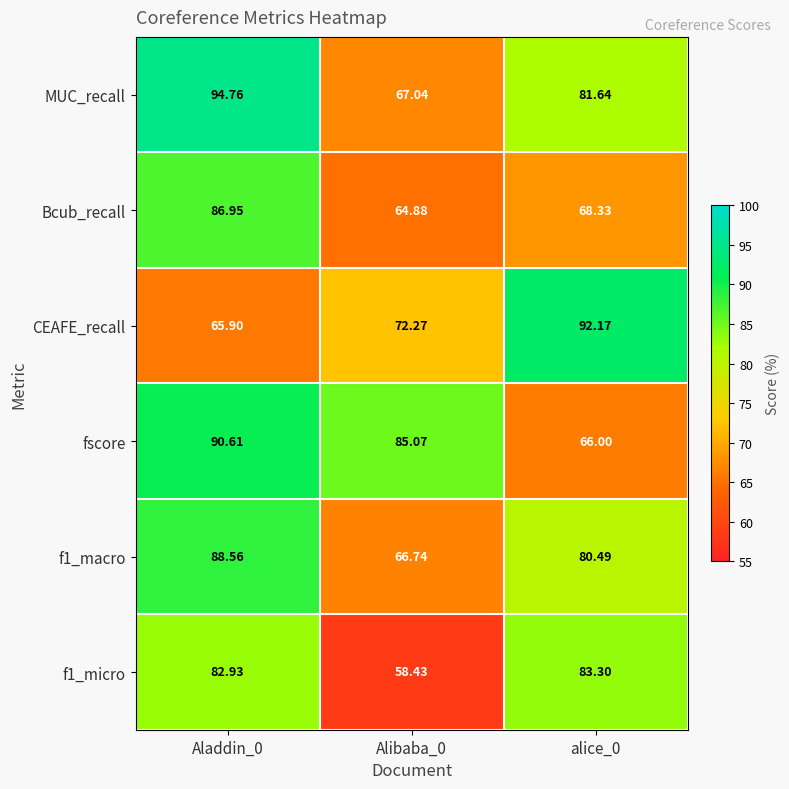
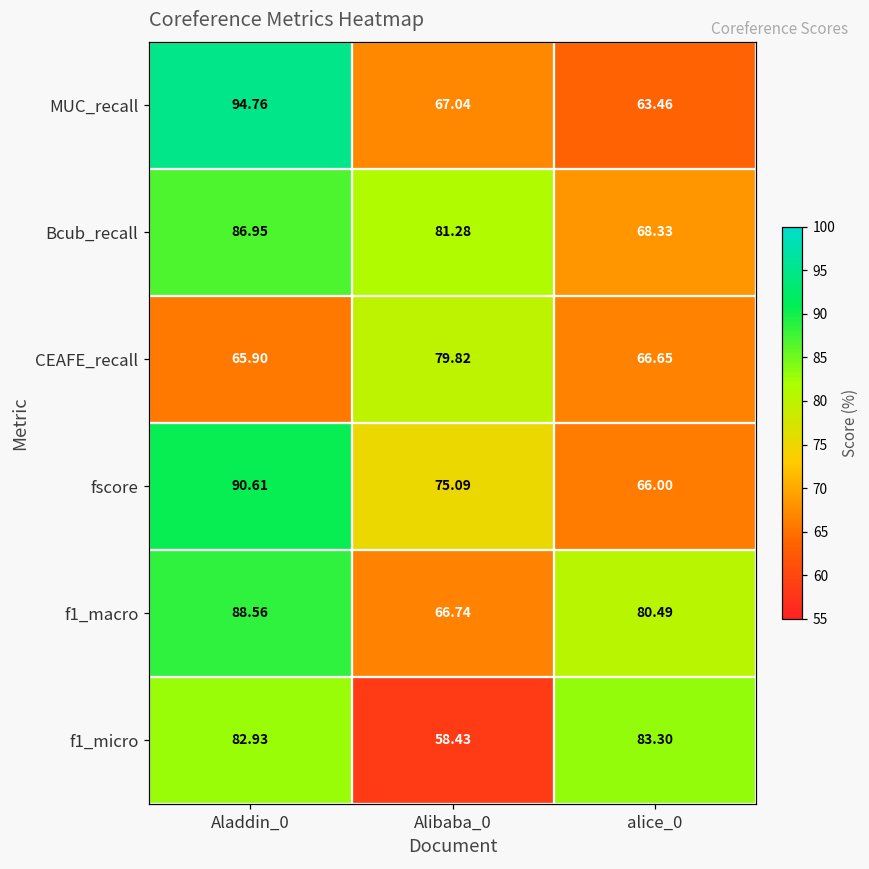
MUC_recall, alice_0: 81.64 -> 63.46
Bcub_recall, Alibaba_0: 64.88 -> 81.28
CEAFE_recall, Alibaba_0: 72.27 -> 79.82
CEAFE_recall, alice_0: 92.17 -> 66.65
fscore, Alibaba_0: 85.07 -> 75.09
